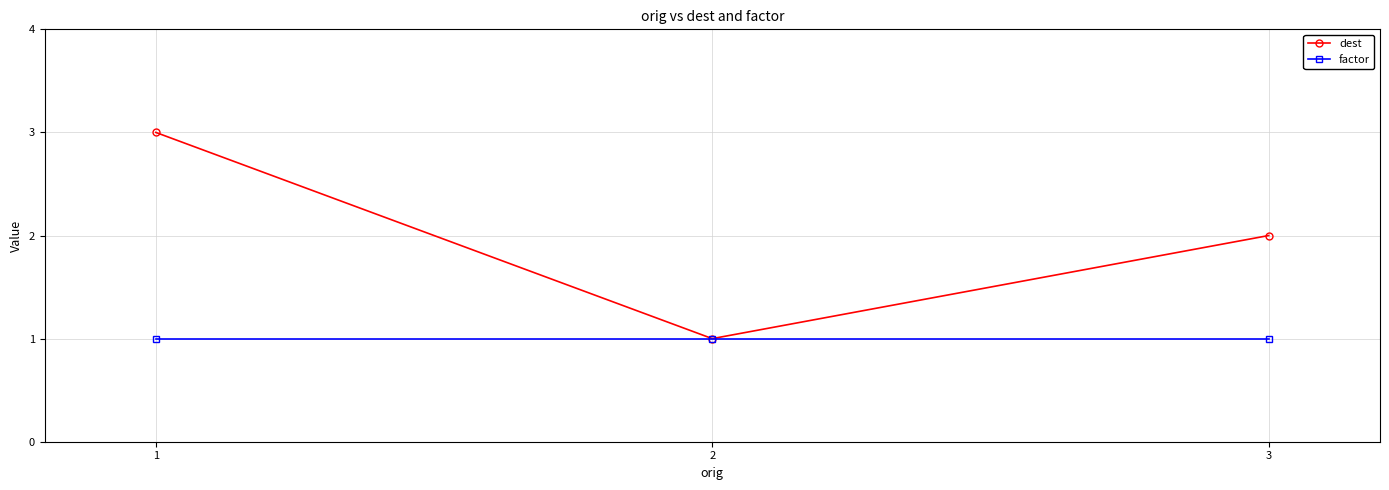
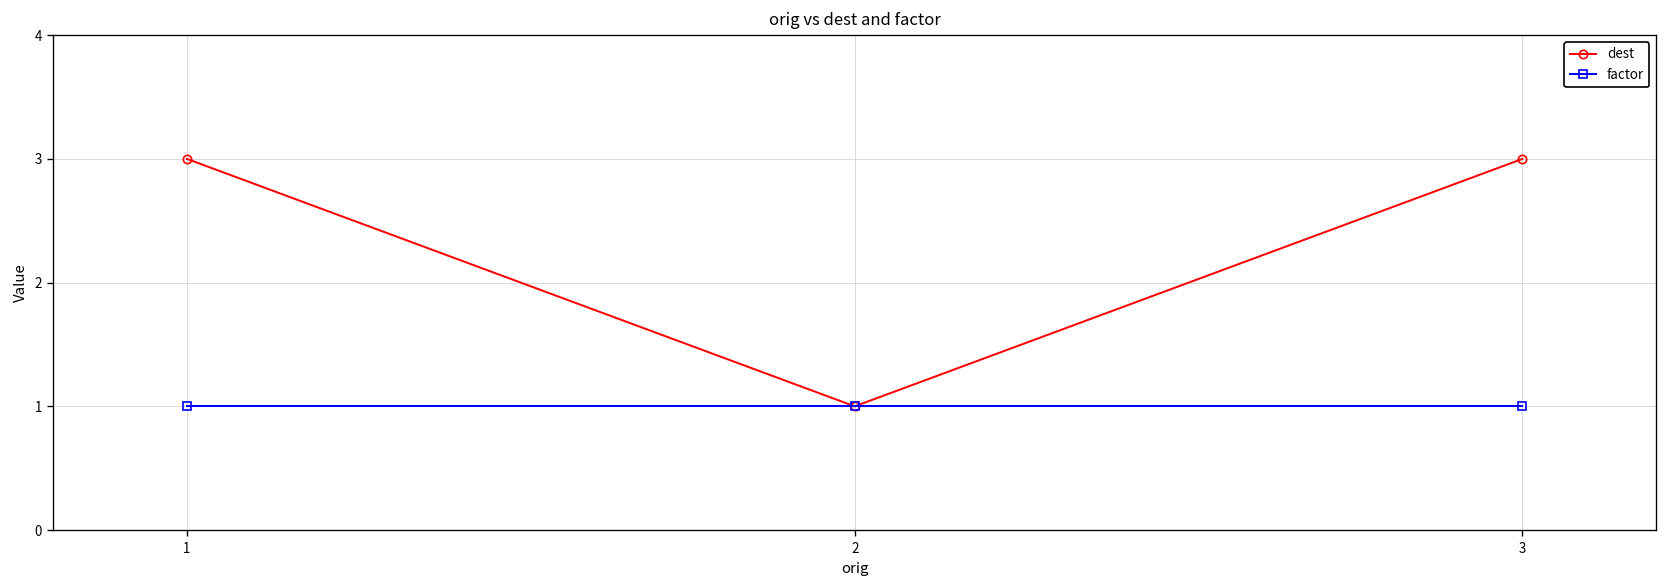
dest, 3: 2 -> 3
